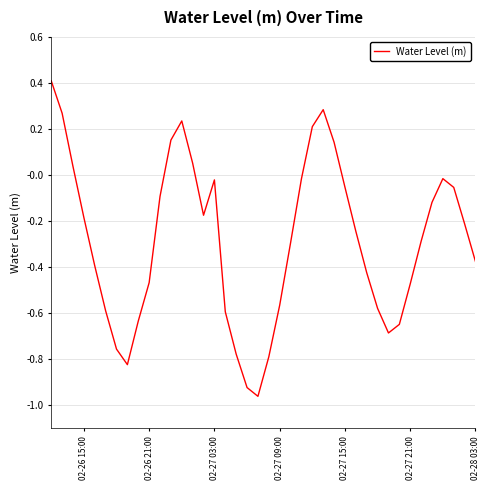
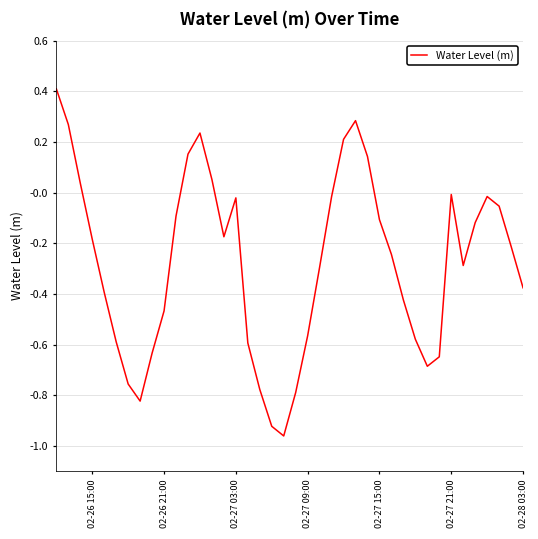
02-27 15:00: -0.05 -> -0.11
02-27 21:00: -0.47 -> -0.01
